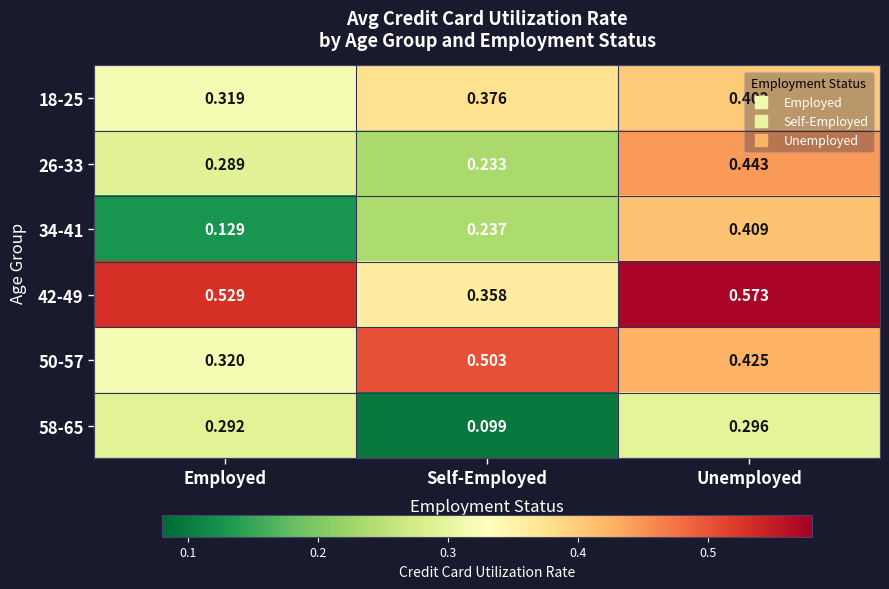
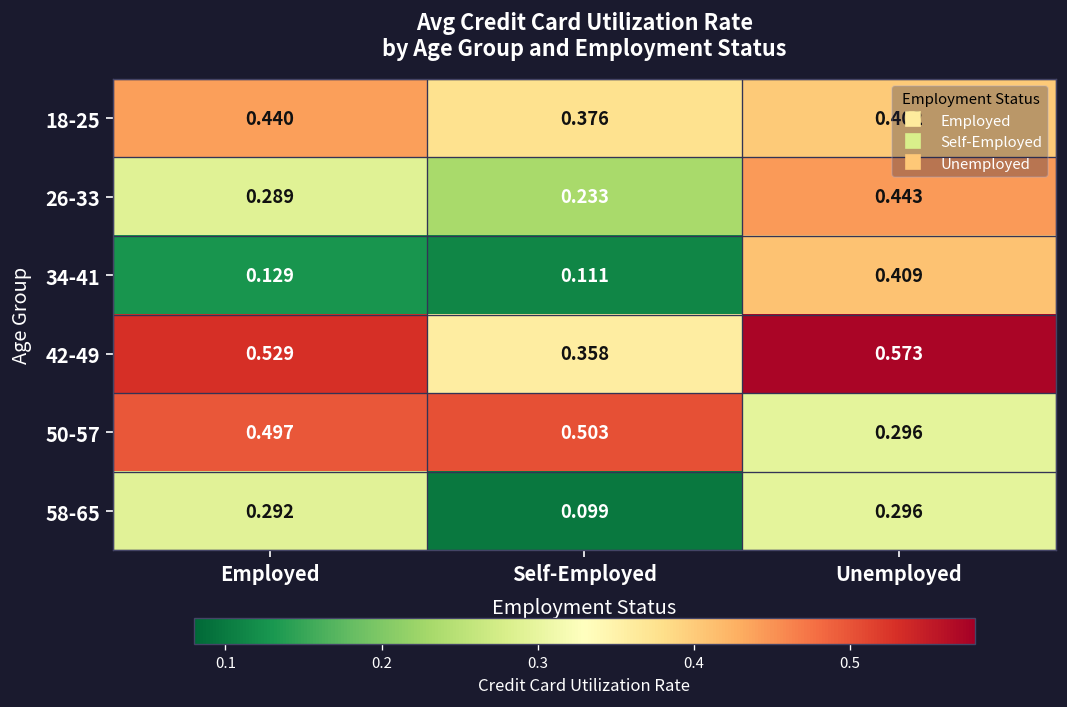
18-25, Employed: 0.319 -> 0.440
34-41, Self-Employed: 0.237 -> 0.111
50-57, Employed: 0.320 -> 0.497
50-57, Unemployed: 0.425 -> 0.296
